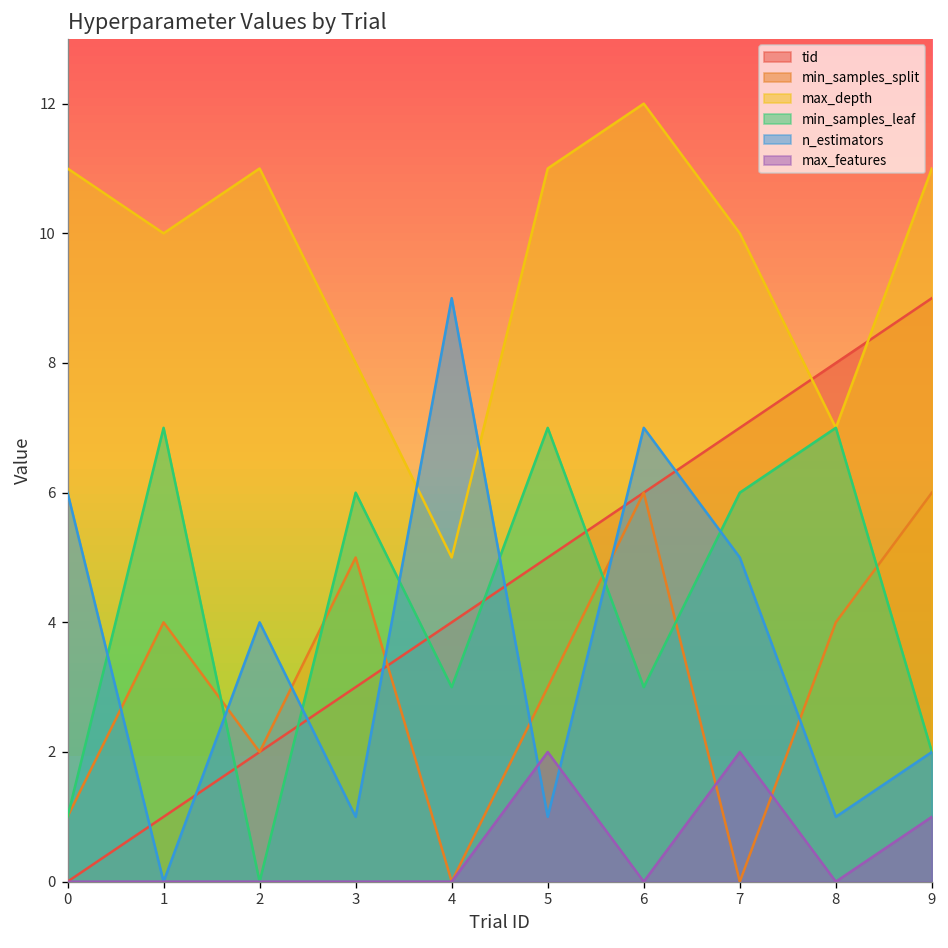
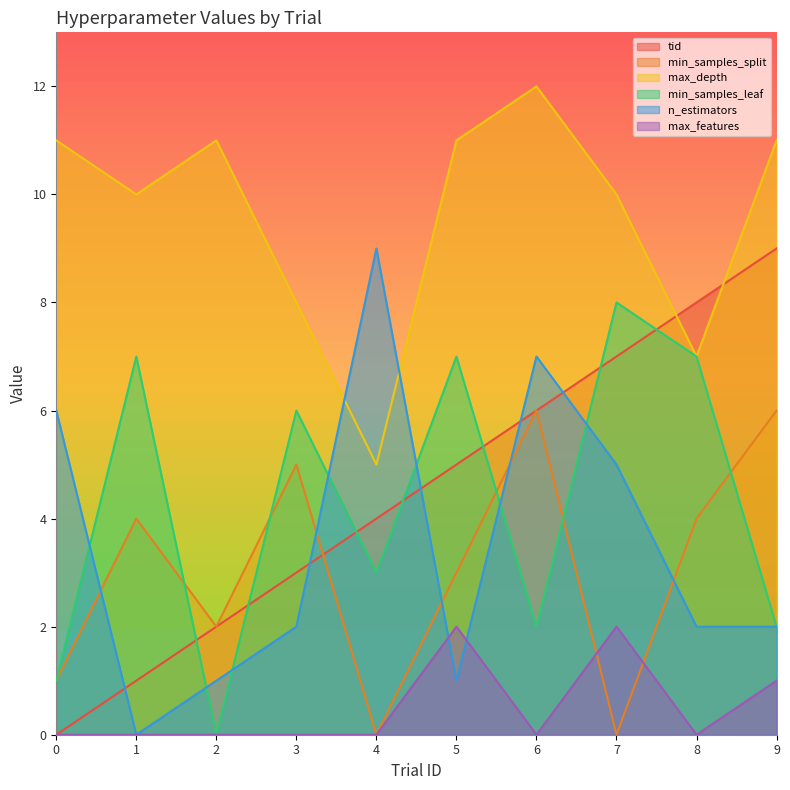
n_estimators, 2: 4 -> 1
n_estimators, 3: 1 -> 2
min_samples_leaf, 6: 3 -> 2
min_samples_leaf, 7: 6 -> 8
n_estimators, 8: 1 -> 2
